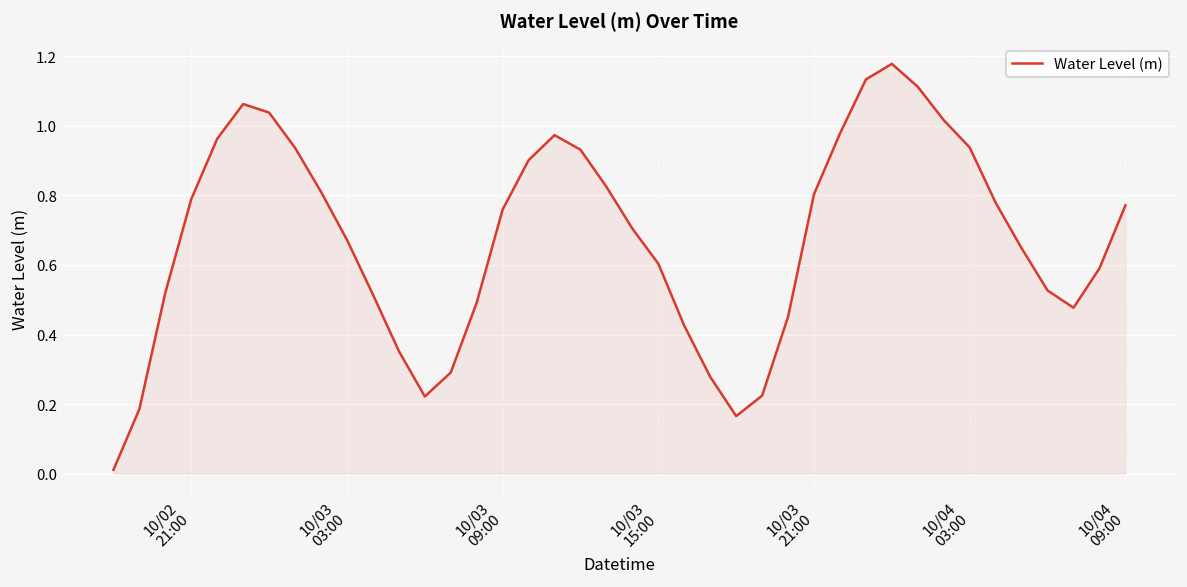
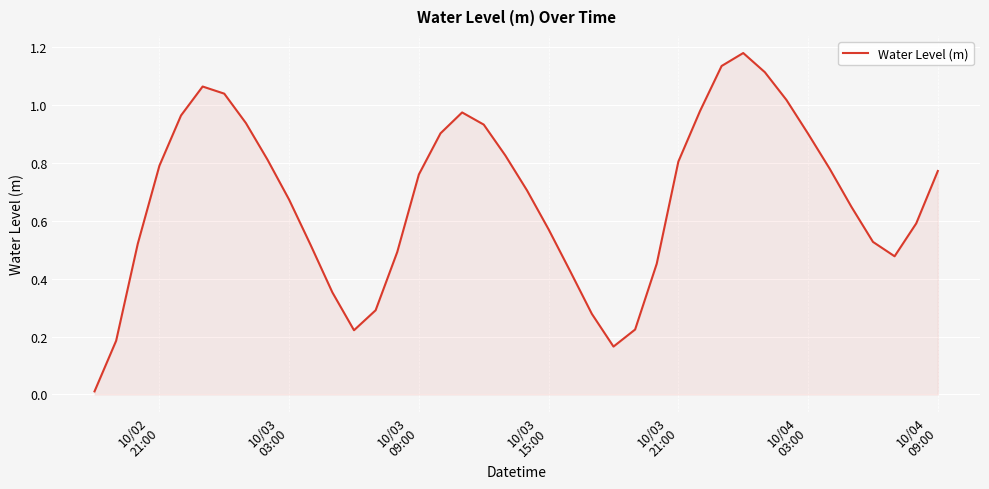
10/03 15:00: 0.60 -> 0.57
10/04 03:00: 0.94 -> 0.90
